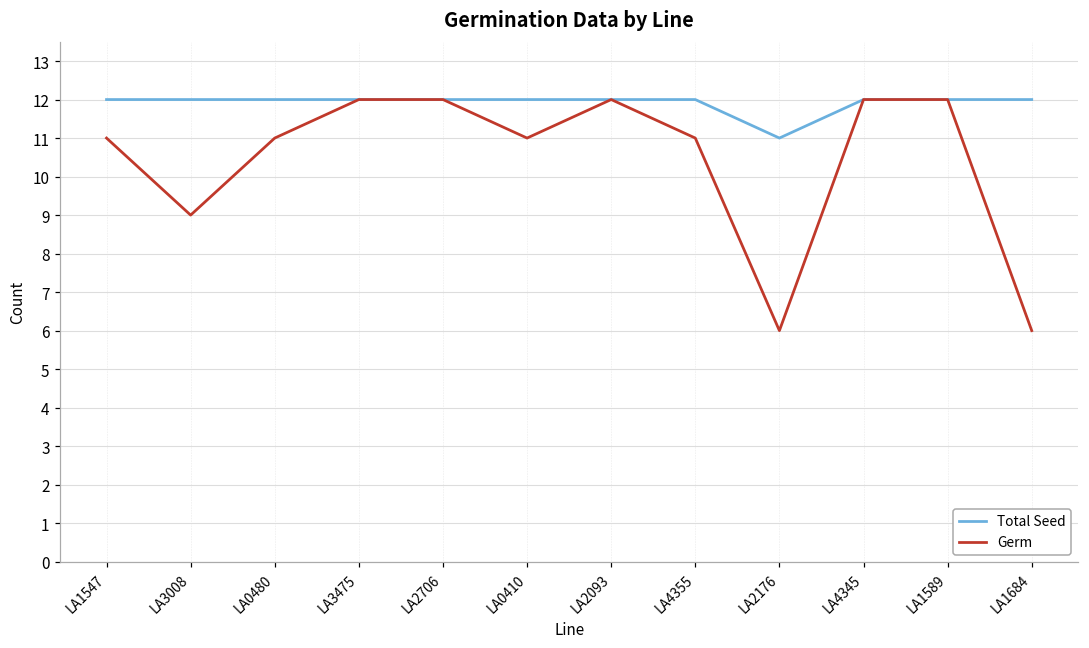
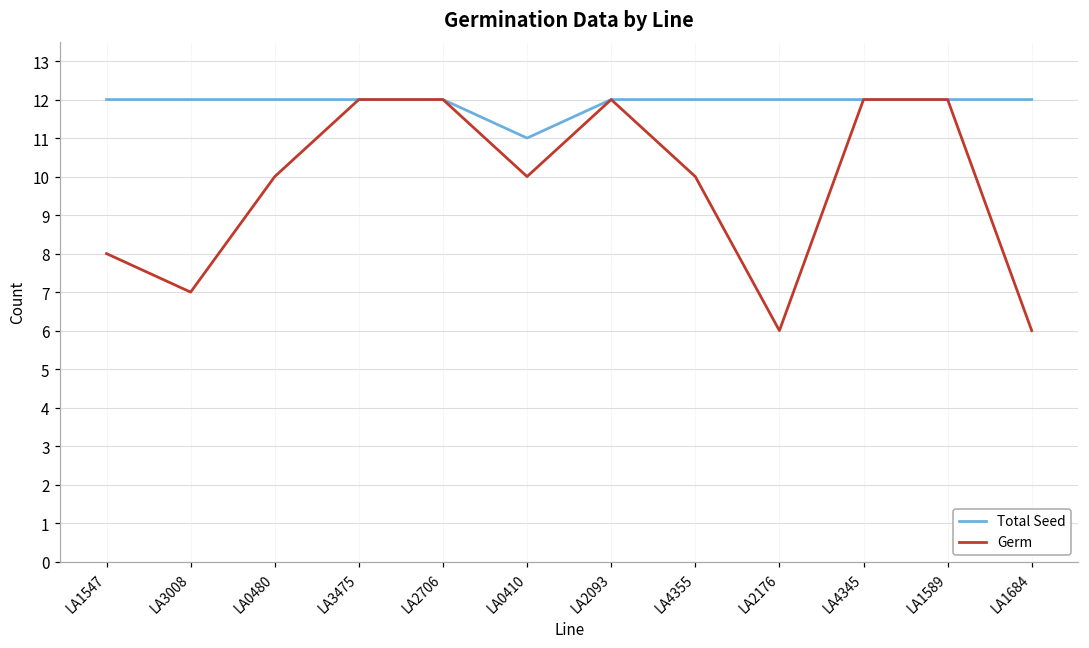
Germ, LA1547: 11 -> 8
Germ, LA3008: 9 -> 7
Germ, LA0480: 11 -> 10
Total Seed, LA0410: 12 -> 11
Germ, LA0410: 11 -> 10
Germ, LA4355: 11 -> 10
Total Seed, LA2176: 11 -> 12
